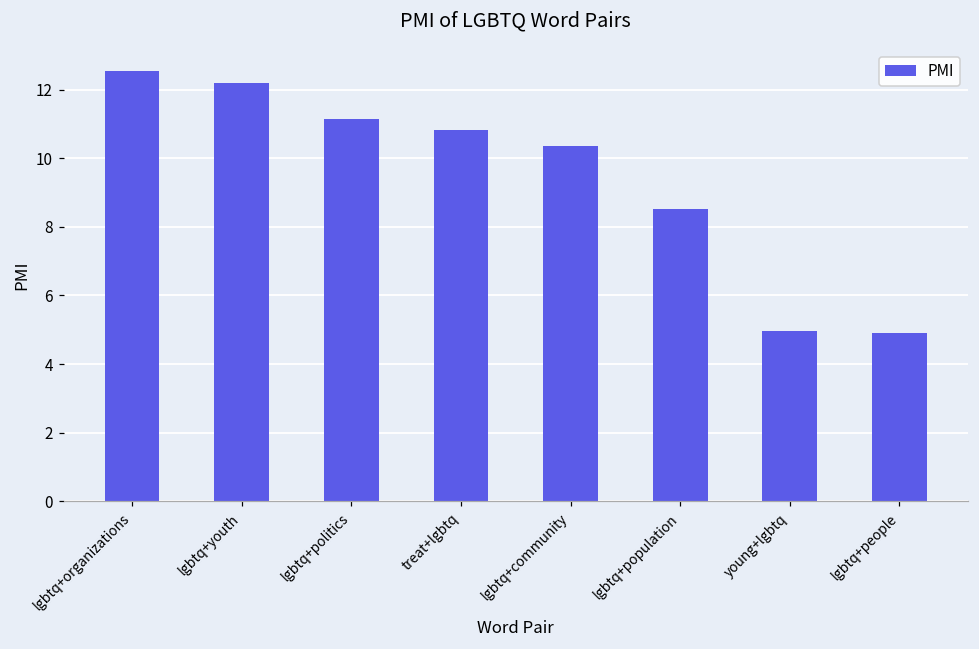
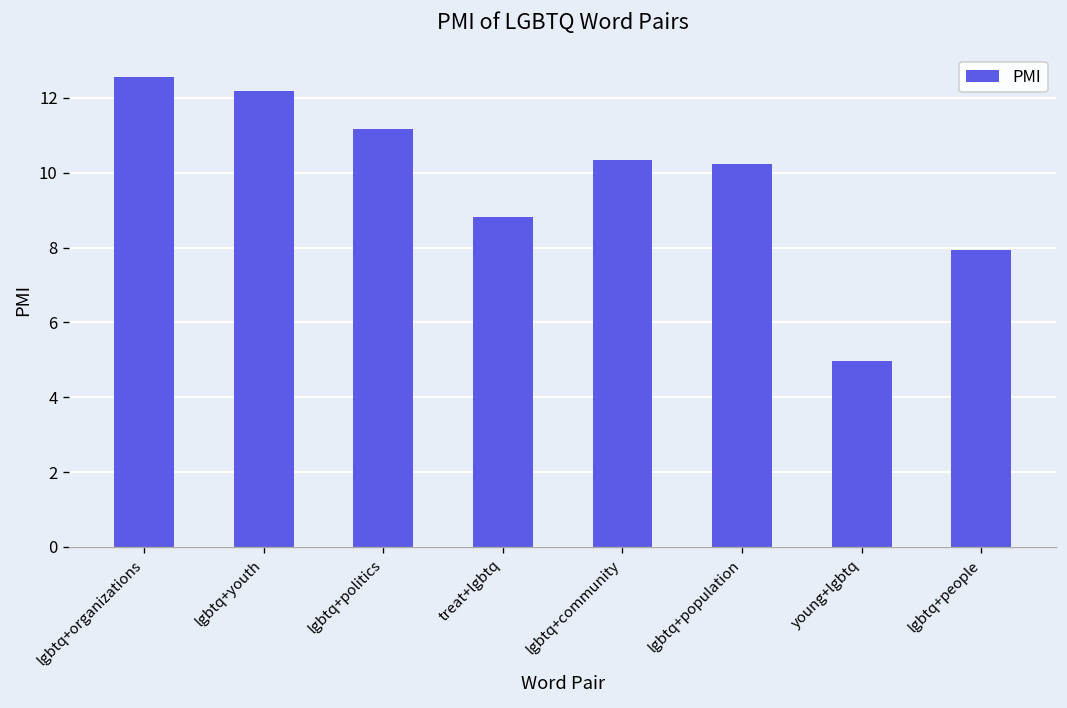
treat+lgbtq: 10.8 -> 8.8
lgbtq+population: 8.5 -> 10.2
lgbtq+people: 4.9 -> 7.9
